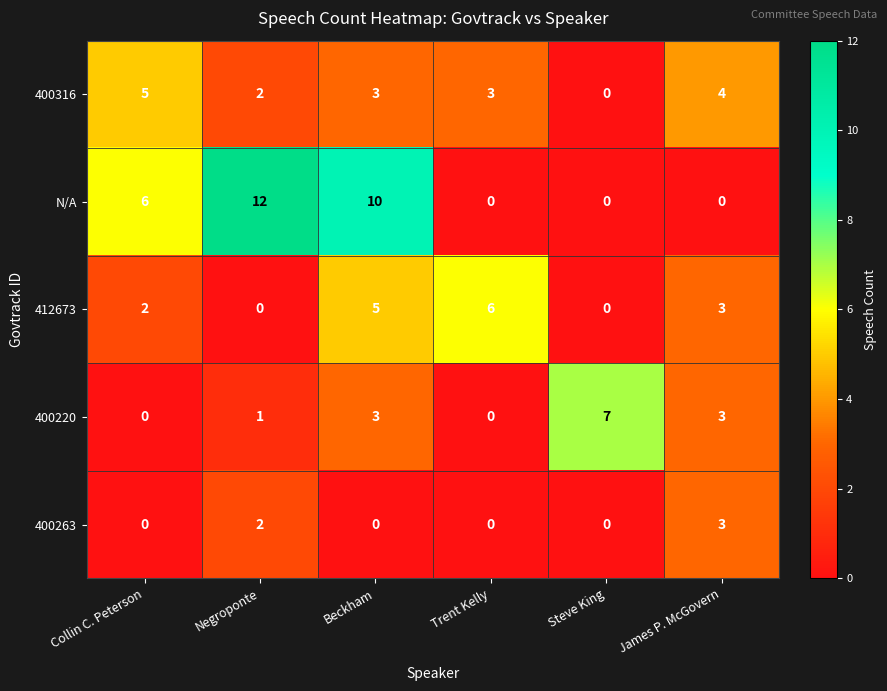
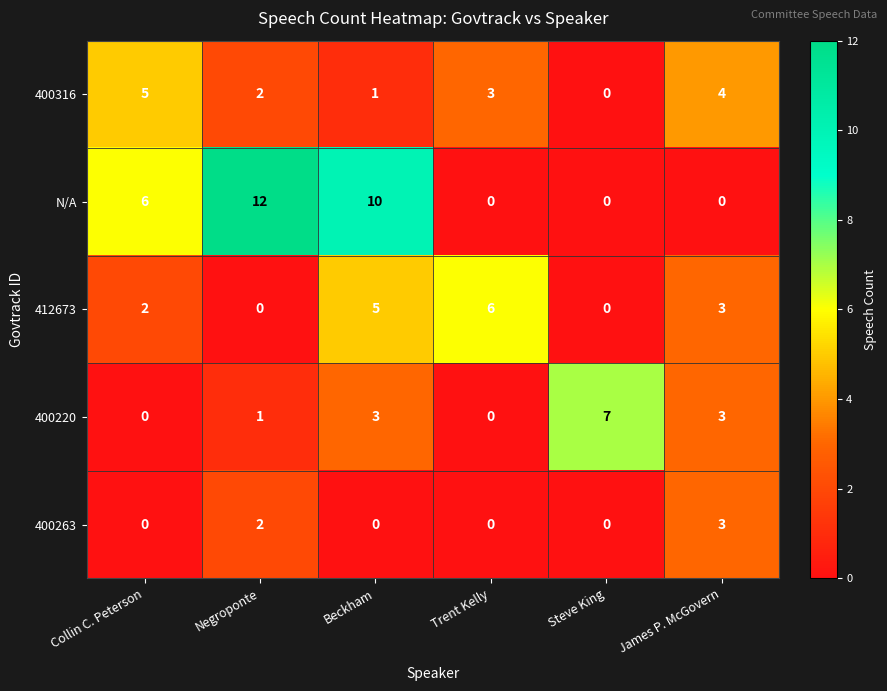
400316, Beckham: 3 -> 1
